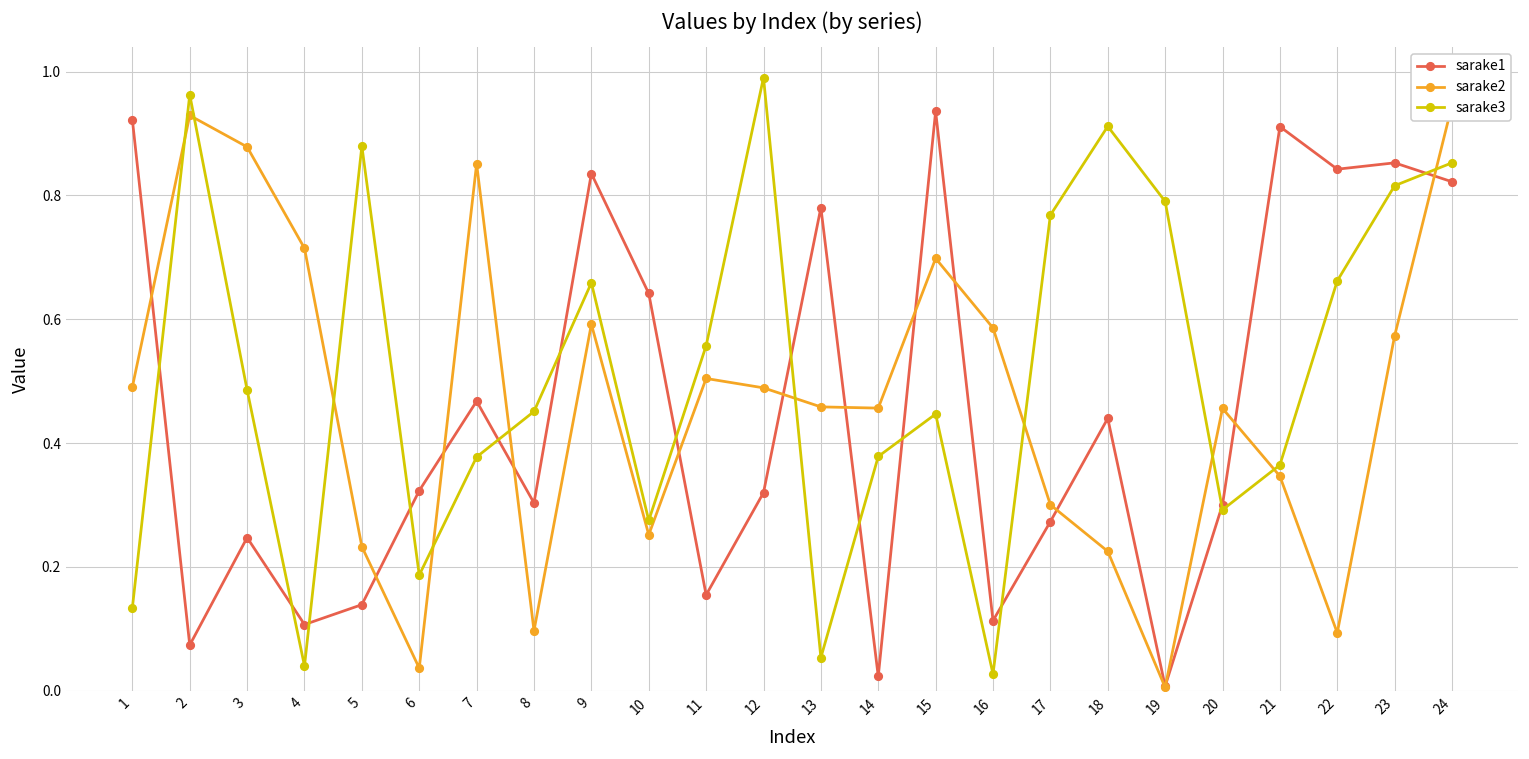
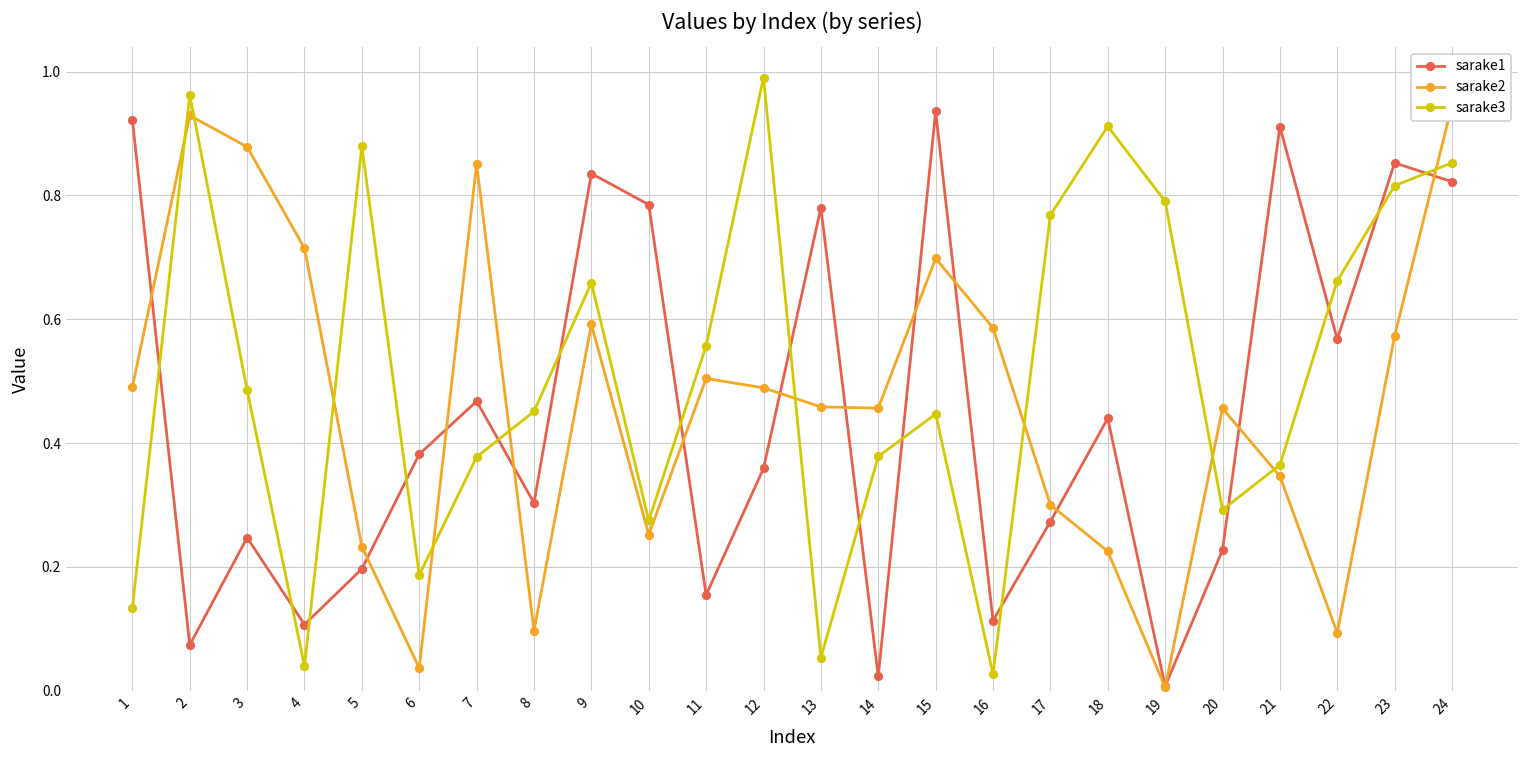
sarake1, 5: 0.14 -> 0.20
sarake1, 6: 0.32 -> 0.38
sarake1, 10: 0.64 -> 0.79
sarake1, 12: 0.32 -> 0.36
sarake1, 20: 0.30 -> 0.23
sarake1, 22: 0.84 -> 0.57
